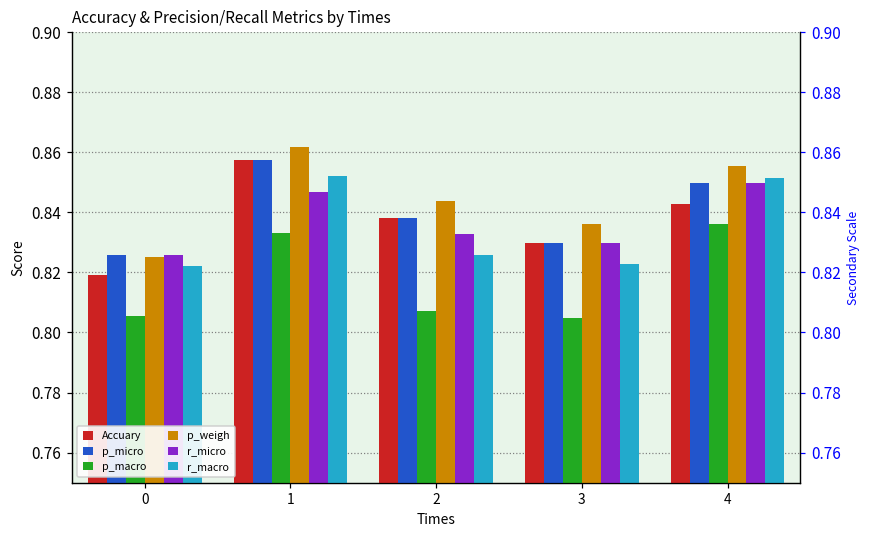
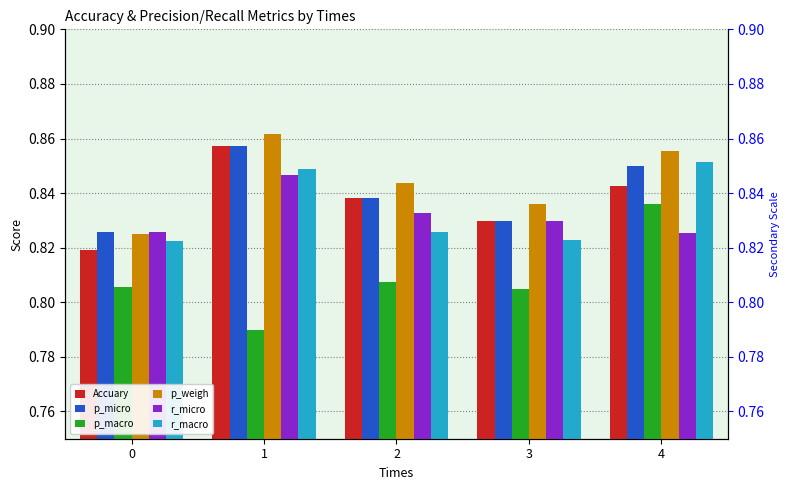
p_macro, 1: 0.833 -> 0.790
r_macro, 1: 0.852 -> 0.849
r_micro, 4: 0.850 -> 0.825
